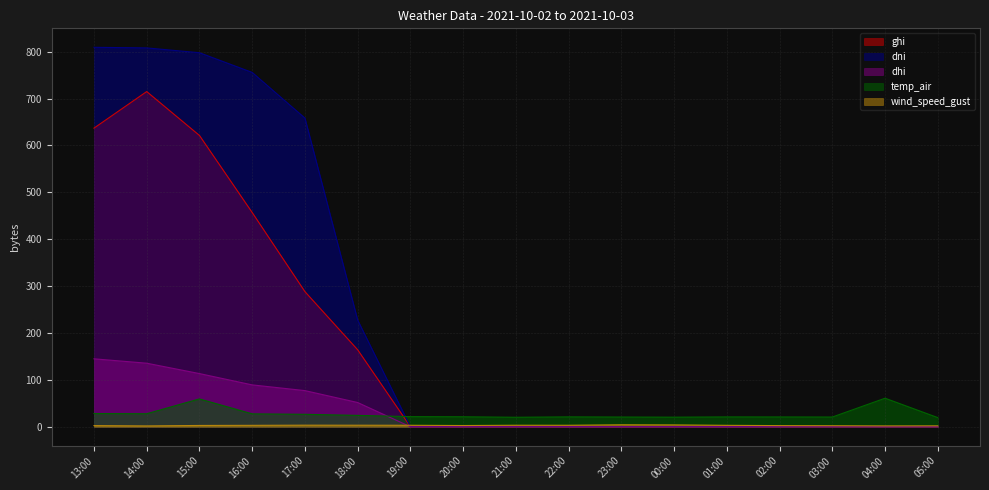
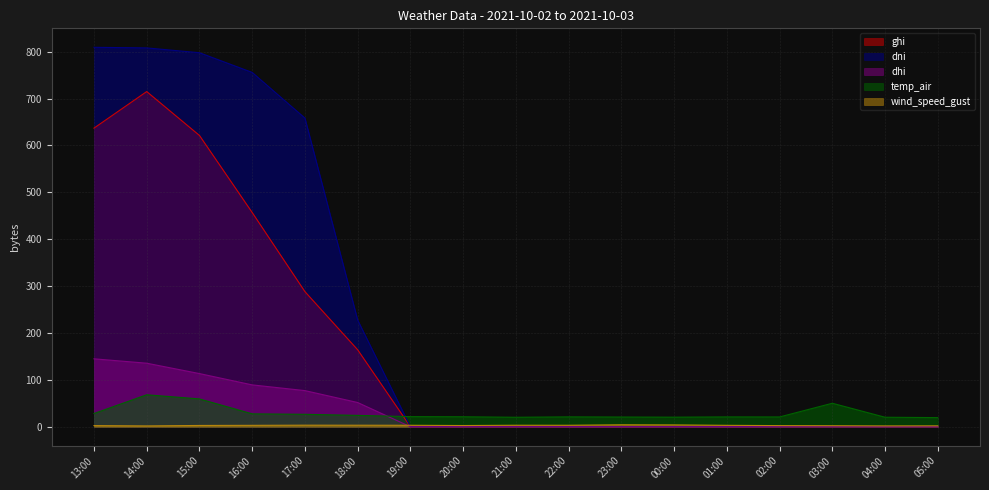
temp_air, 14:00: 30 -> 70
temp_air, 03:00: 20 -> 50
temp_air, 04:00: 60 -> 20
